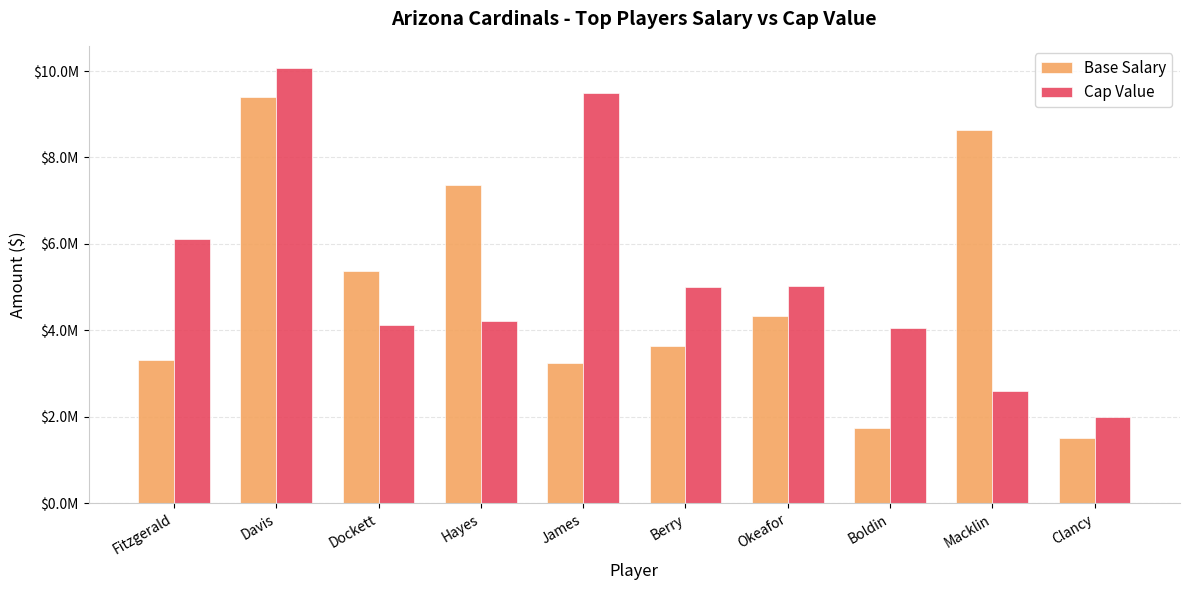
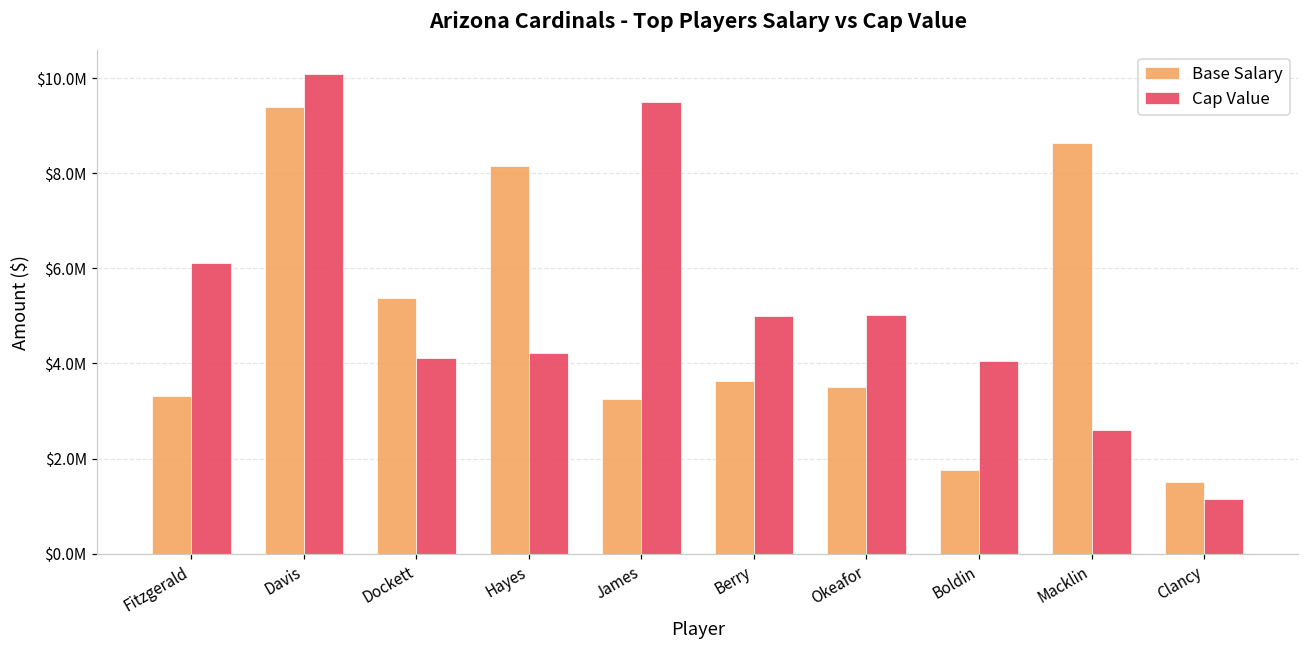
Base Salary, Hayes: $7400000 -> $8200000
Base Salary, Okeafor: $4300000 -> $3500000
Cap Value, Clancy: $2000000 -> $1100000
